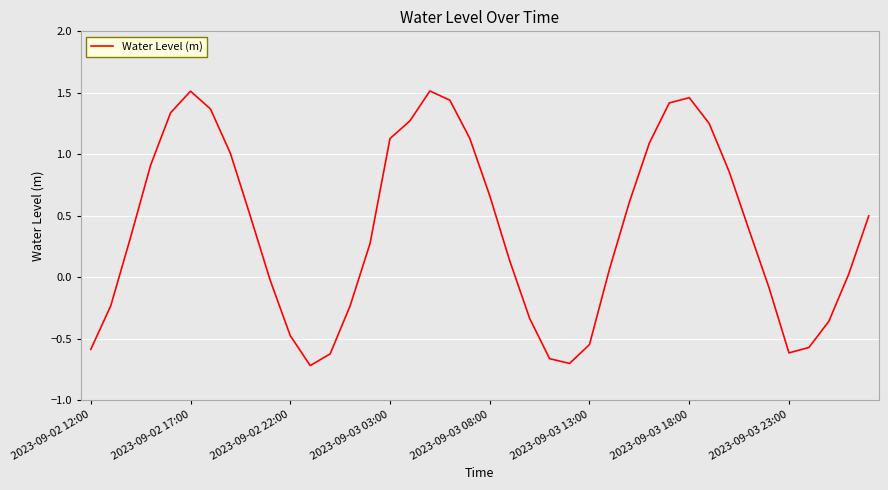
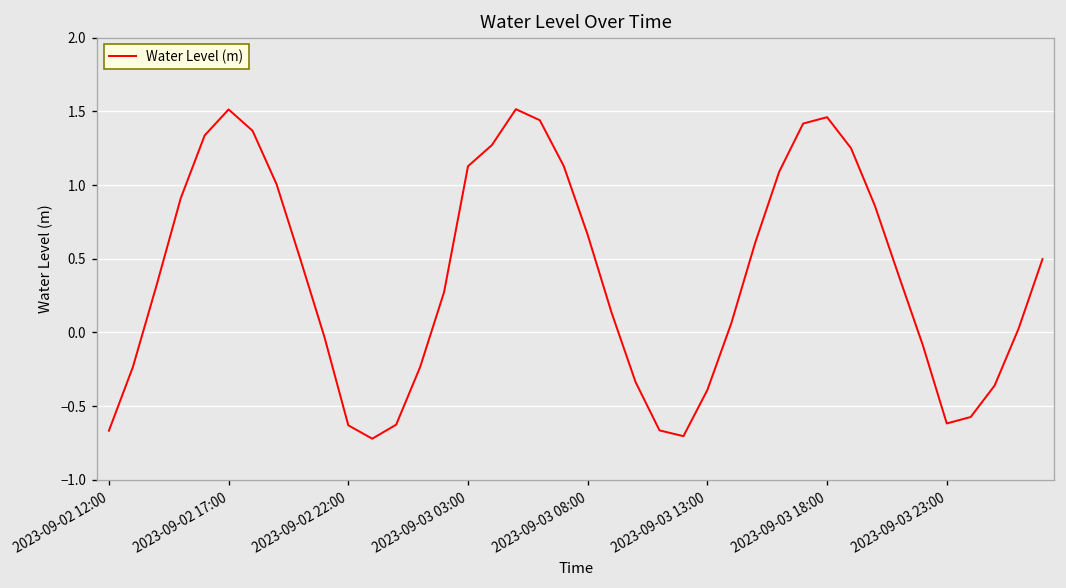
2023-09-02 12:00: -0.59 -> -0.67
2023-09-02 22:00: -0.48 -> -0.63
2023-09-03 13:00: -0.55 -> -0.39
